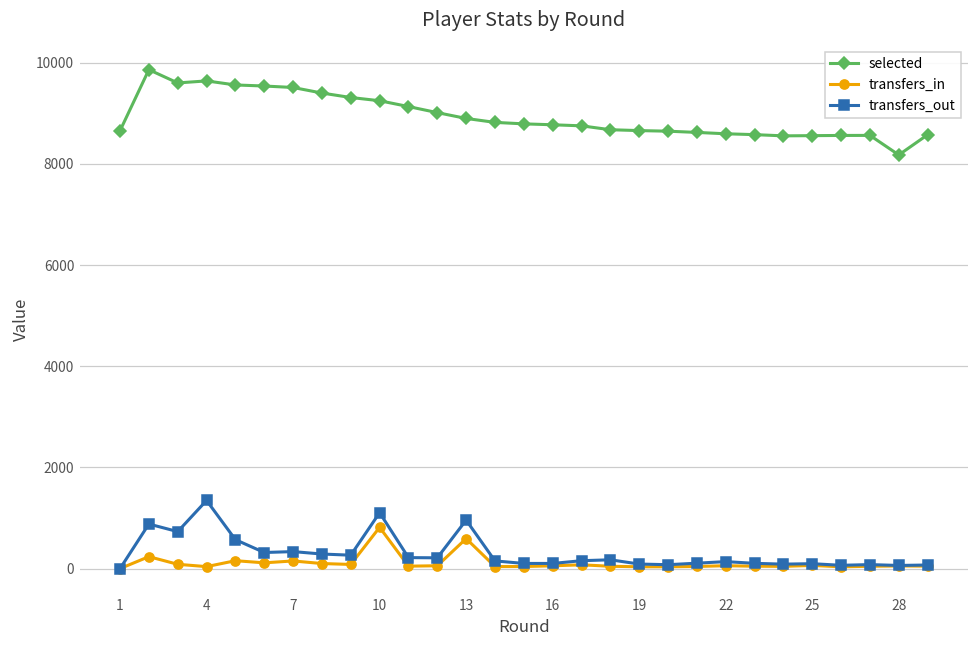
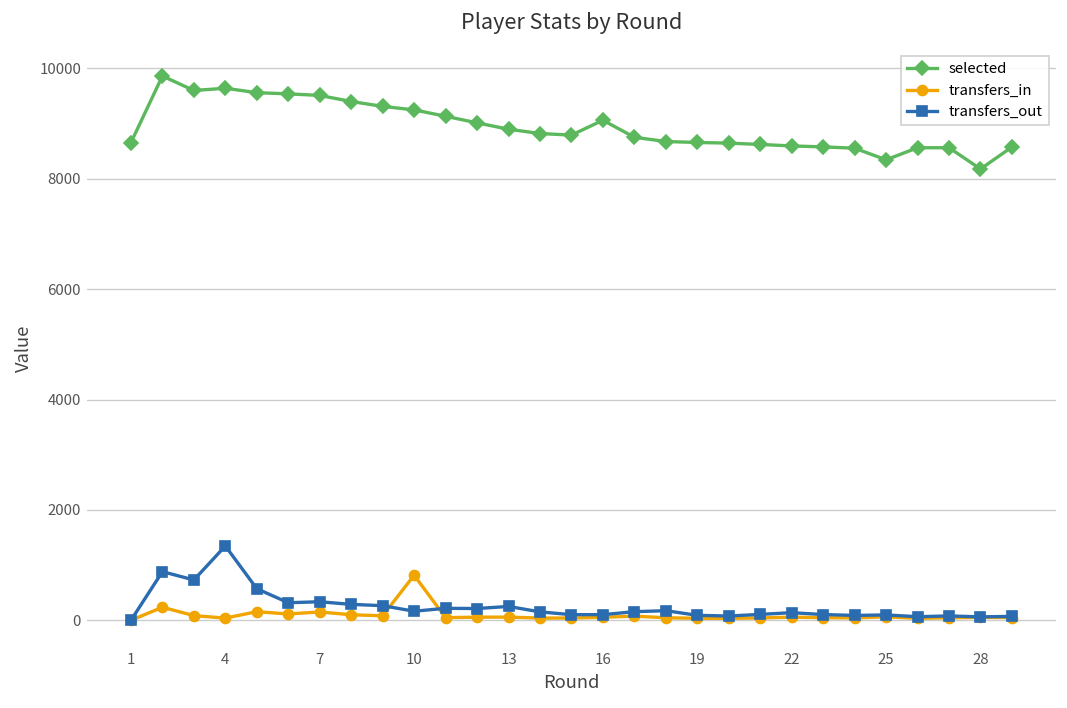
transfers_out, 10: 1100 -> 200
transfers_in, 13: 600 -> 100
transfers_out, 13: 1000 -> 300
selected, 16: 8800 -> 9100
selected, 25: 8600 -> 8300
